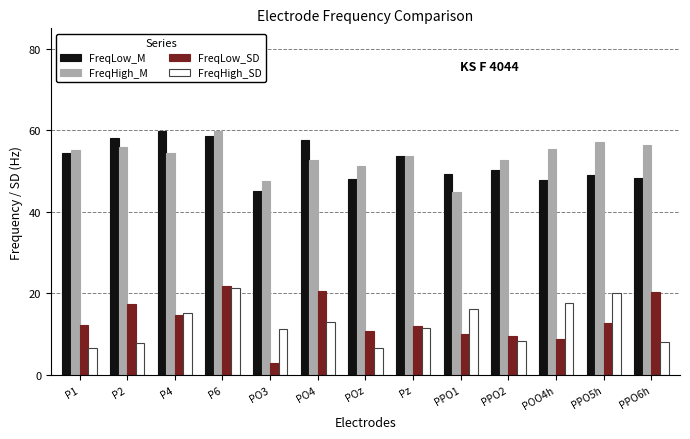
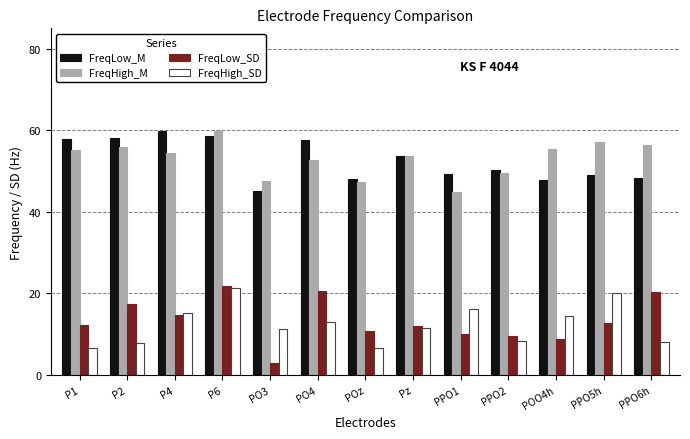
FreqLow_M, P1: 54 -> 58
FreqHigh_M, POz: 51 -> 47
FreqHigh_M, PPO2: 53 -> 50
FreqHigh_SD, POO4h: 18 -> 15
